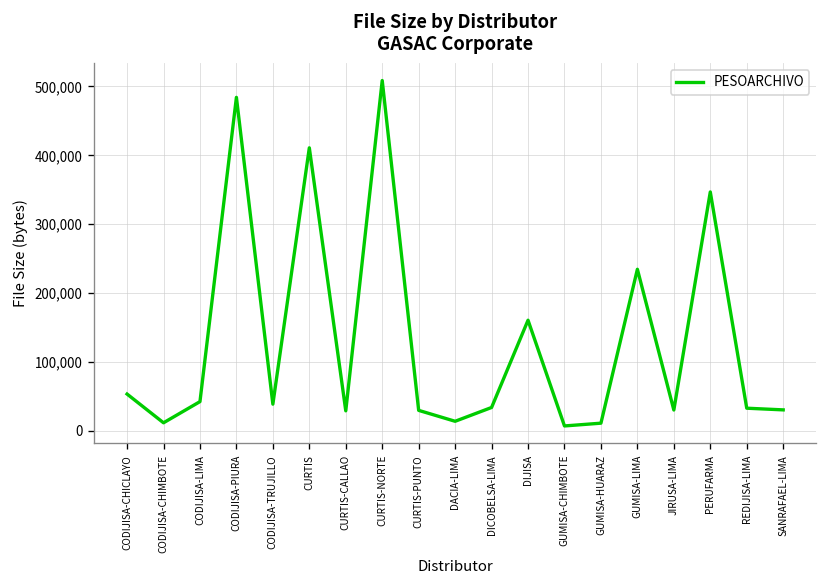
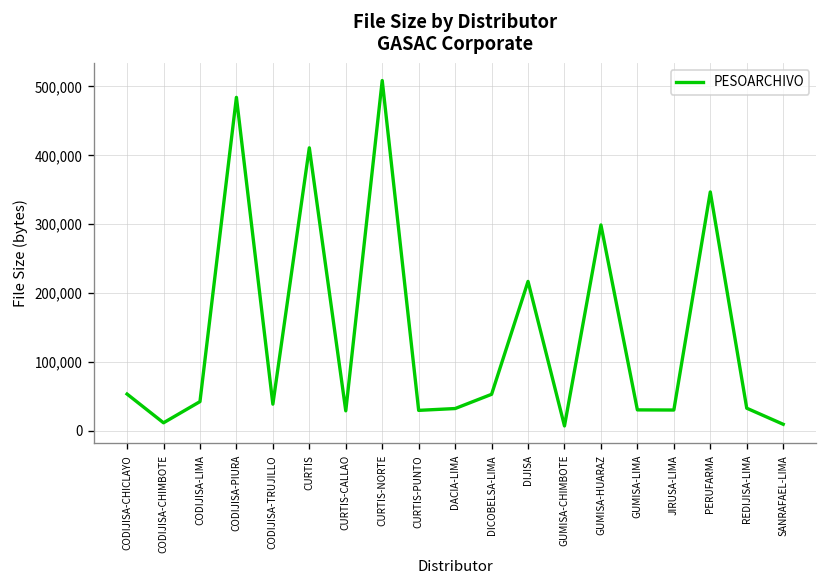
DACIA-LIMA: 10,000 -> 30,000
DICOBELSA-LIMA: 30,000 -> 50,000
DIJISA: 160,000 -> 220,000
GUMISA-HUARAZ: 10,000 -> 300,000
GUMISA-LIMA: 230,000 -> 30,000
SANRAFAEL-LIMA: 30,000 -> 10,000
